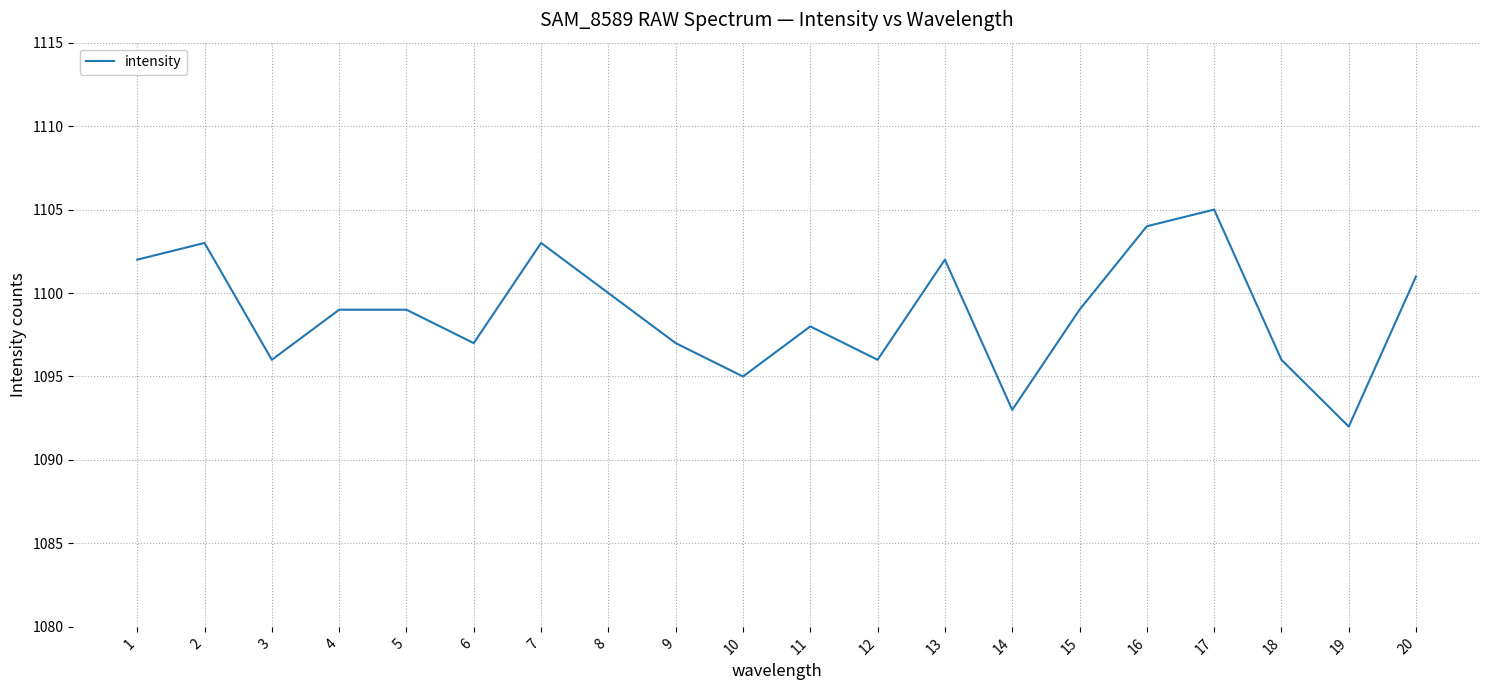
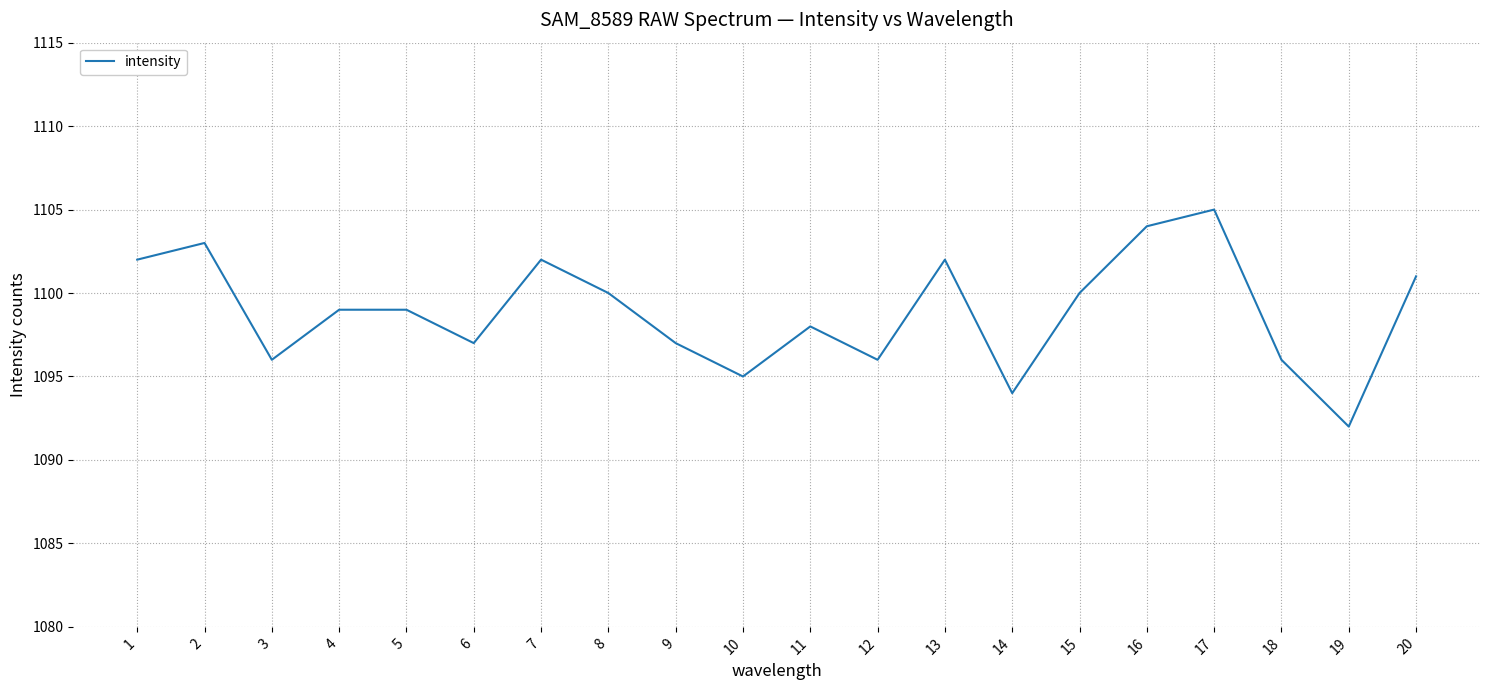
7: 1103 -> 1102
14: 1093 -> 1094
15: 1099 -> 1100
